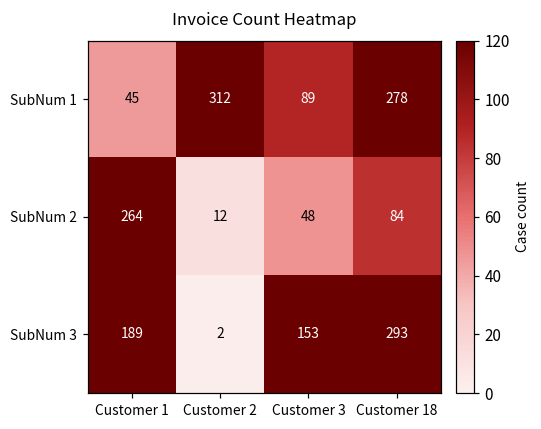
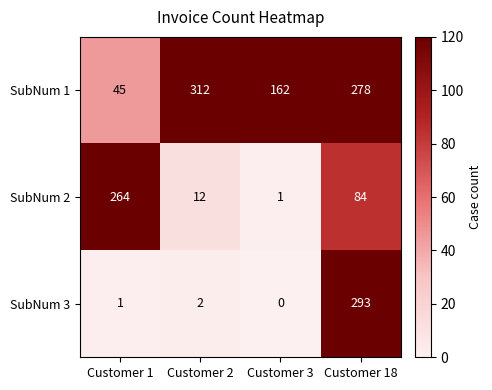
SubNum 1, Customer 3: 89 -> 162
SubNum 2, Customer 3: 48 -> 1
SubNum 3, Customer 1: 189 -> 1
SubNum 3, Customer 3: 153 -> 0
